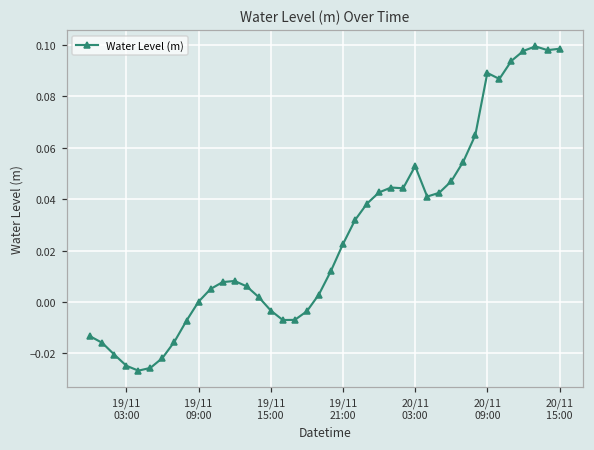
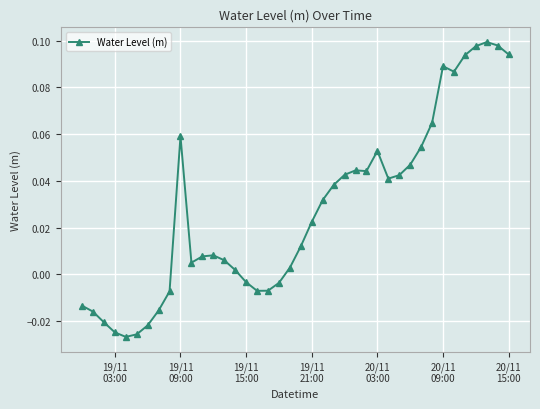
19/11 09:00: 0.000 -> 0.059
20/11 15:00: 0.098 -> 0.094
